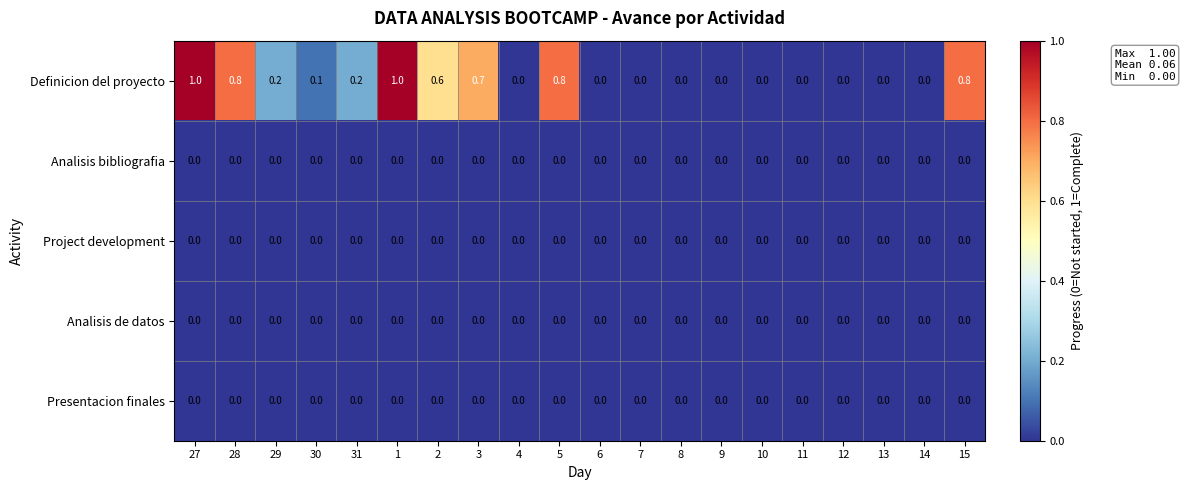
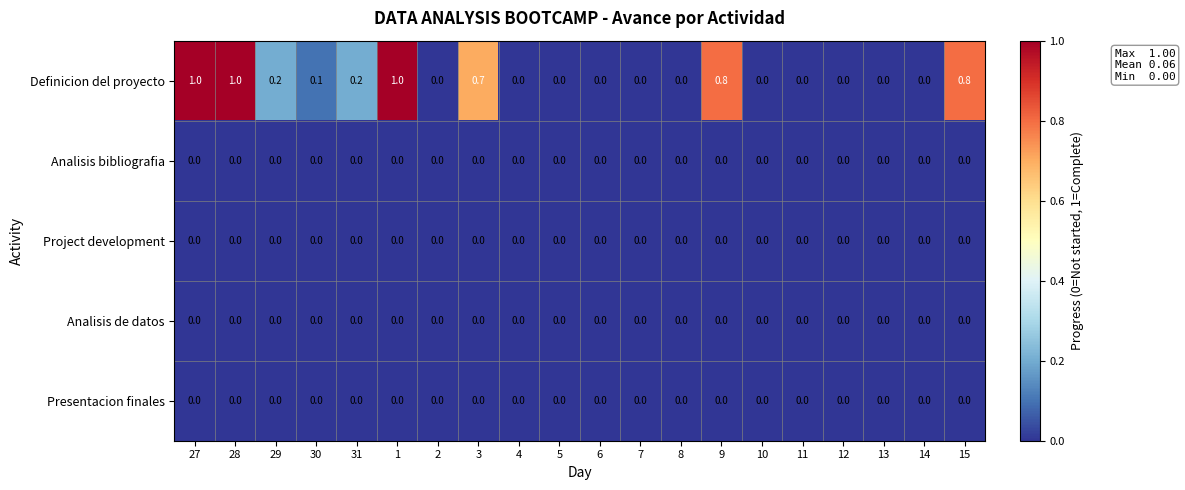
Definicion del proyecto, 28: 0.8 -> 1.0
Definicion del proyecto, 2: 0.6 -> 0.0
Definicion del proyecto, 5: 0.8 -> 0.0
Definicion del proyecto, 9: 0.0 -> 0.8
